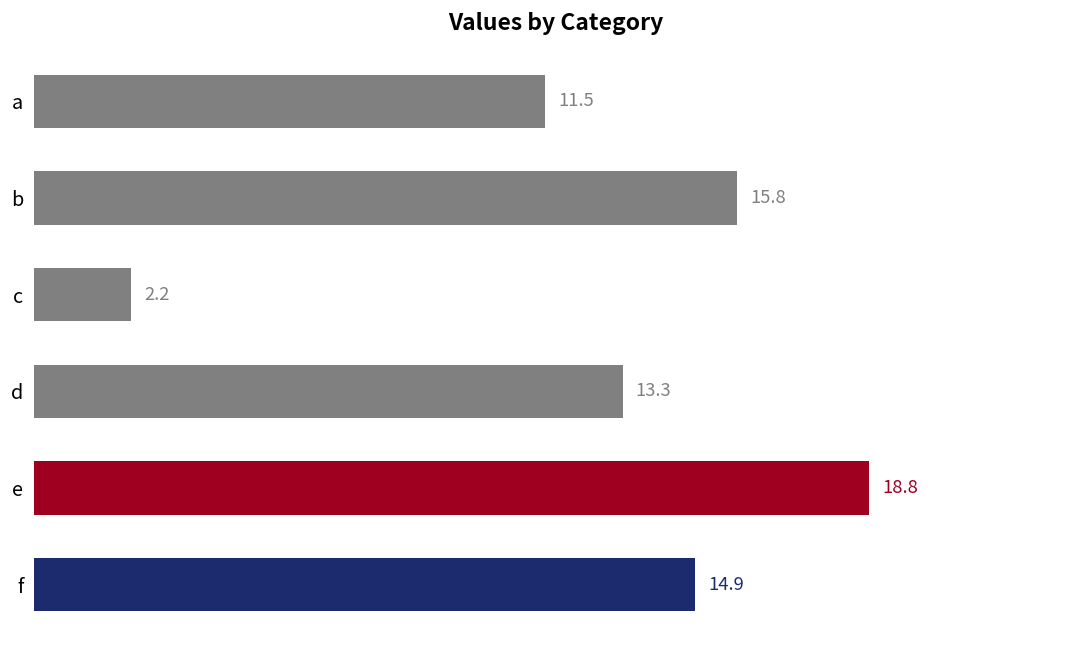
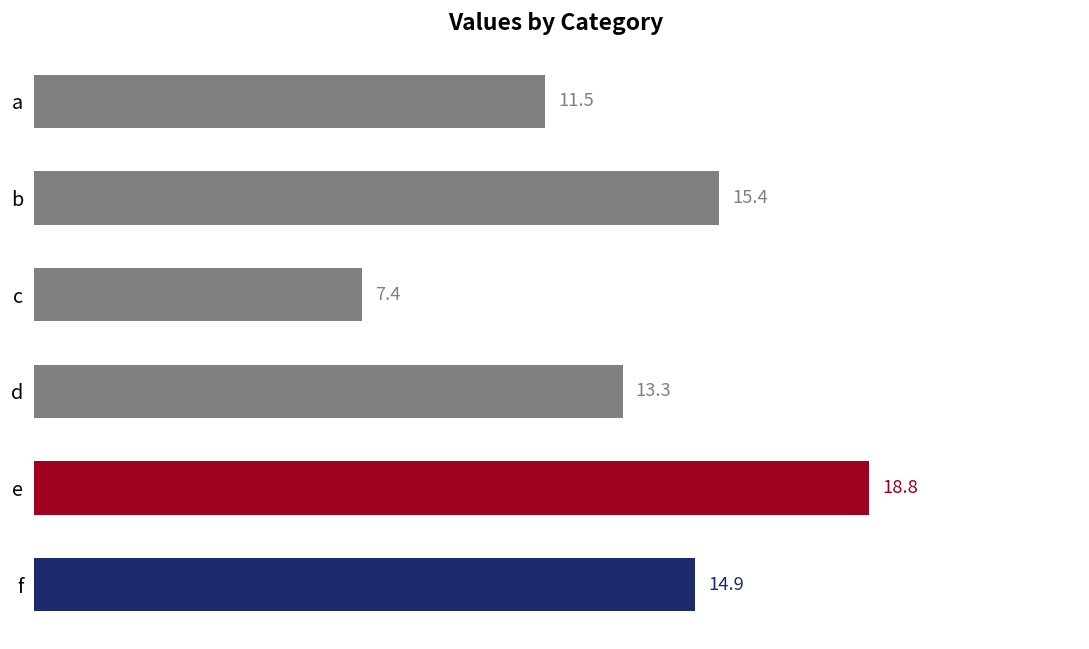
b: 15.8 -> 15.4
c: 2.2 -> 7.4
